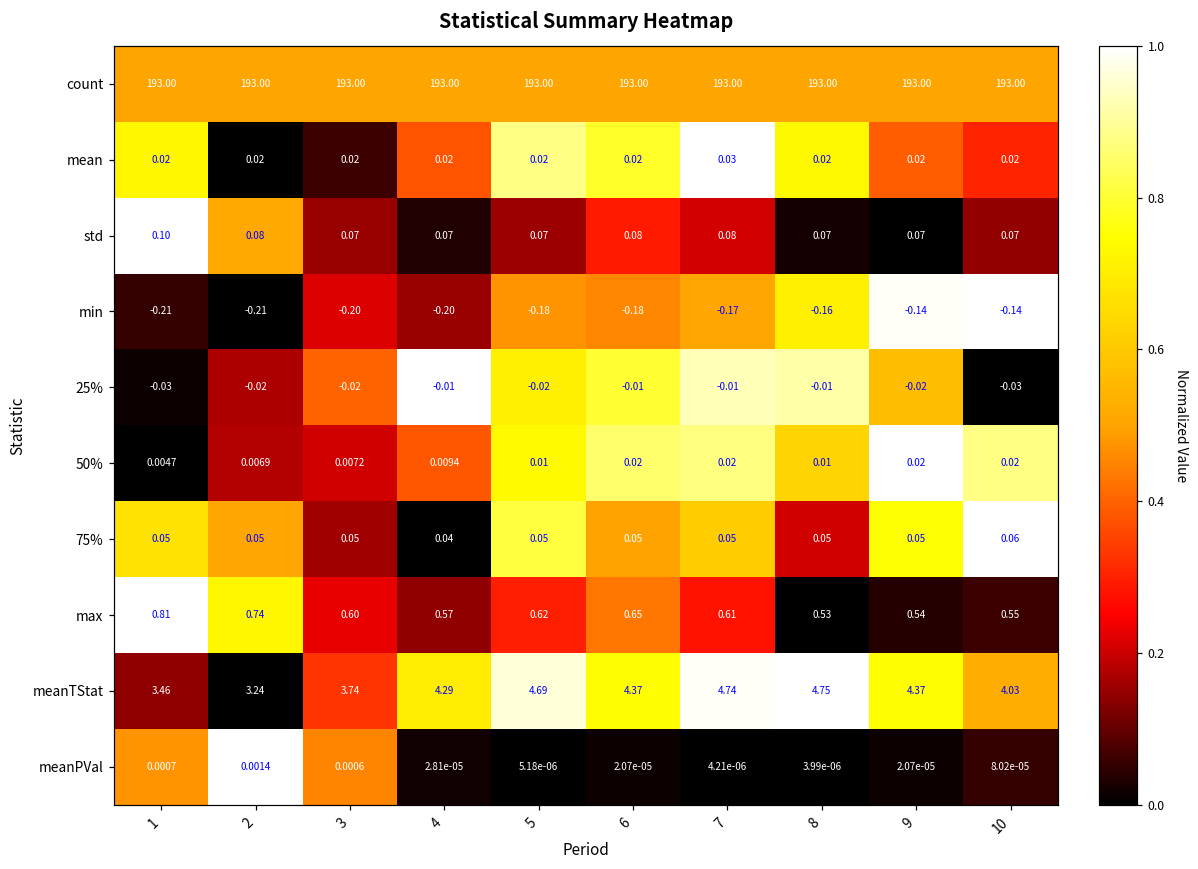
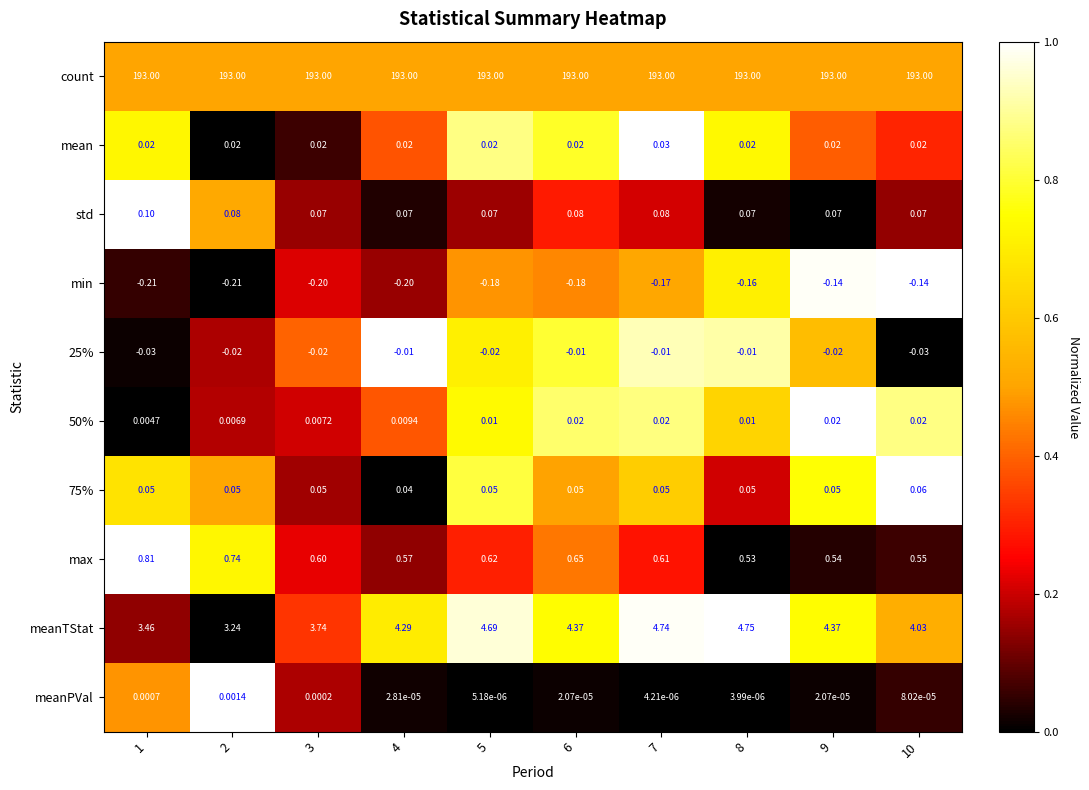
meanPVal, 3: 0.0006 -> 0.0002
